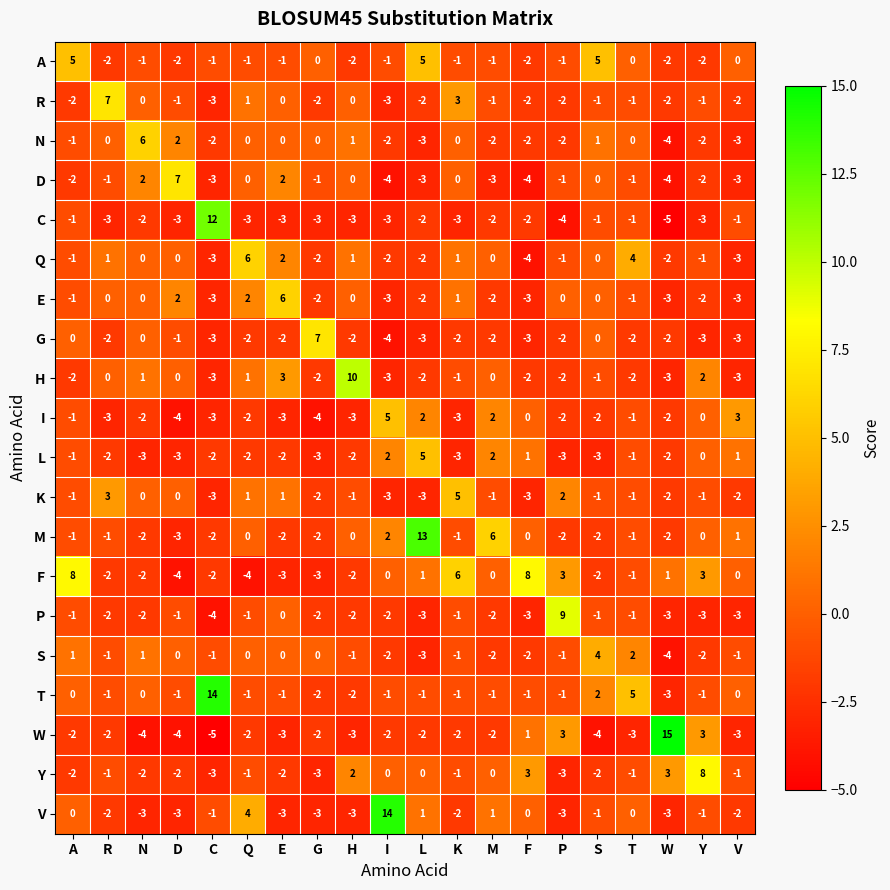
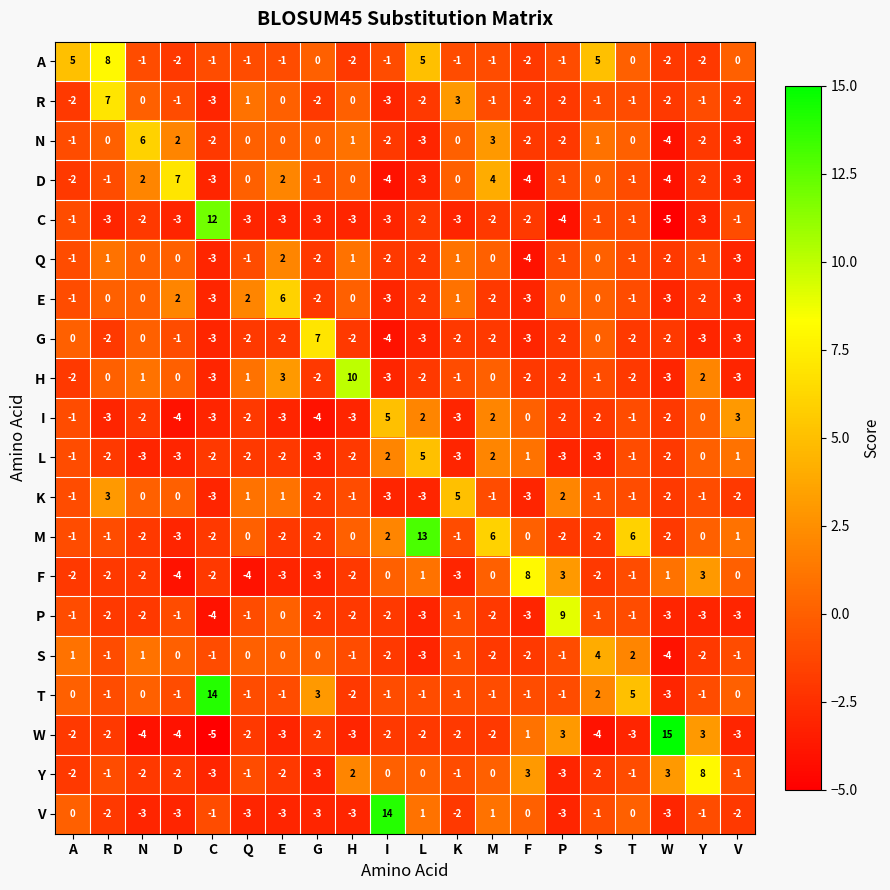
A, R: -2 -> 8
N, M: -2 -> 3
D, M: -3 -> 4
Q, Q: 6 -> -1
Q, T: 4 -> -1
M, T: -1 -> 6
F, A: 8 -> -2
F, K: 6 -> -3
T, G: -2 -> 3
V, Q: 4 -> -3
